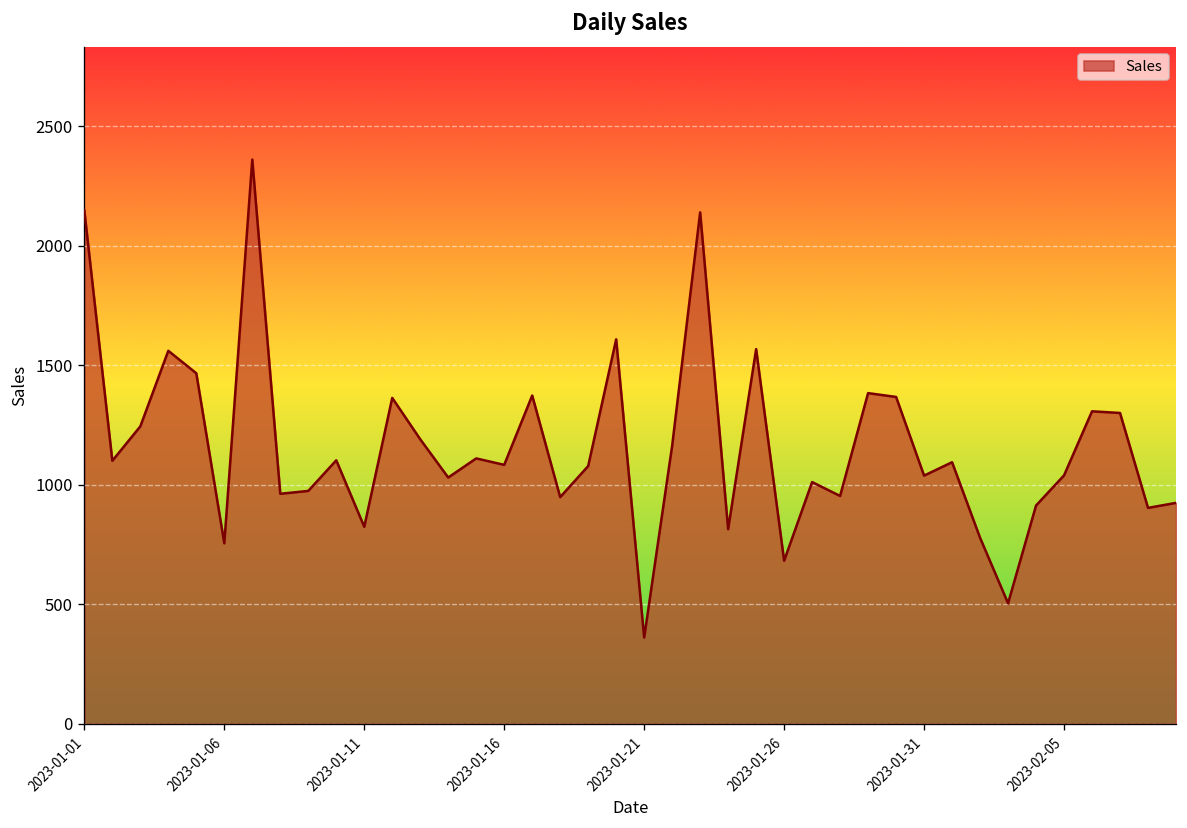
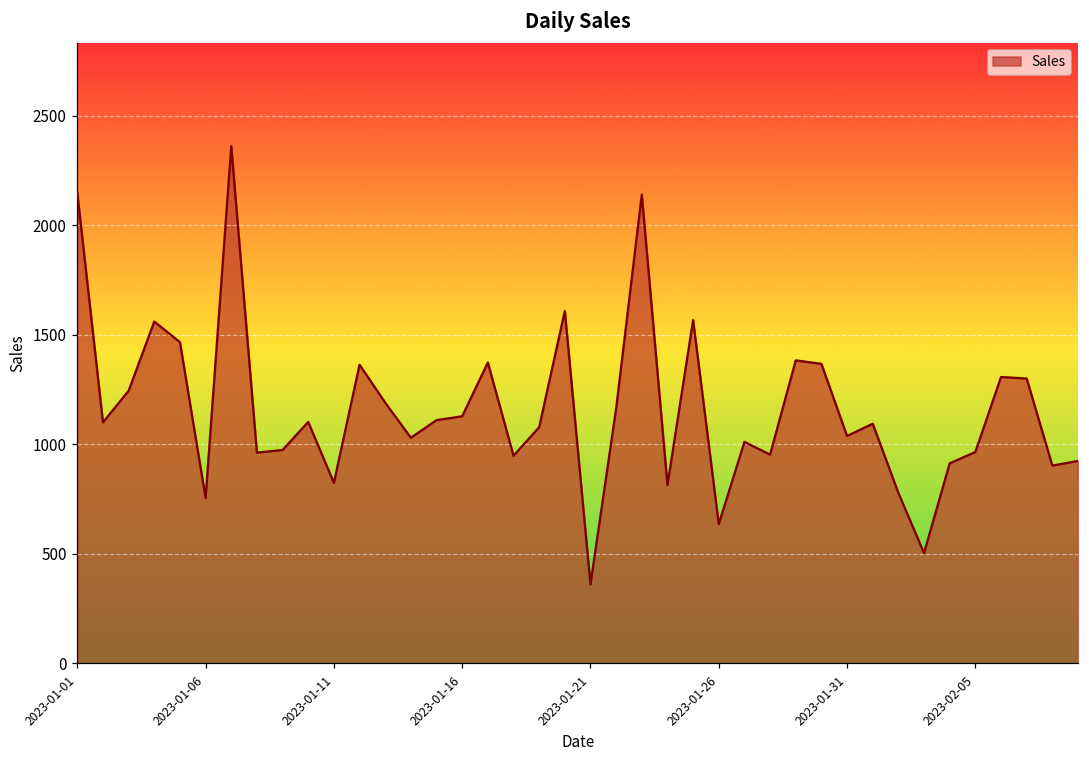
2023-01-16: 1080 -> 1130
2023-01-26: 680 -> 640
2023-02-05: 1040 -> 970
